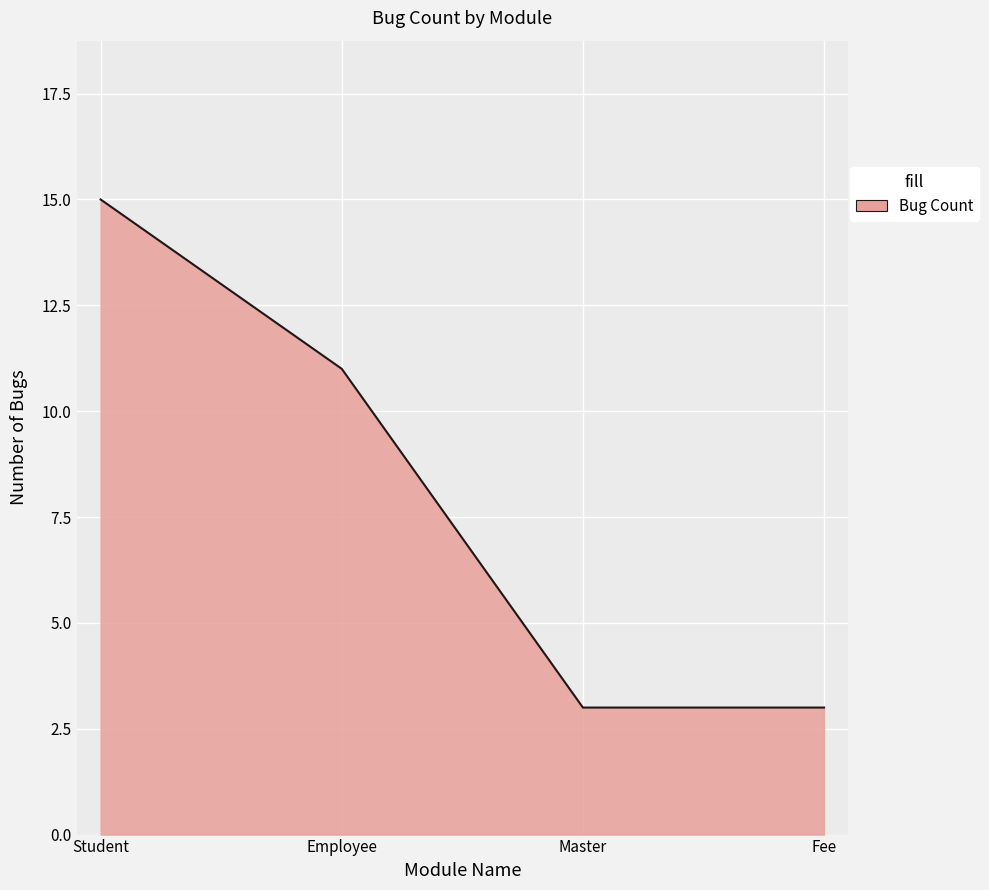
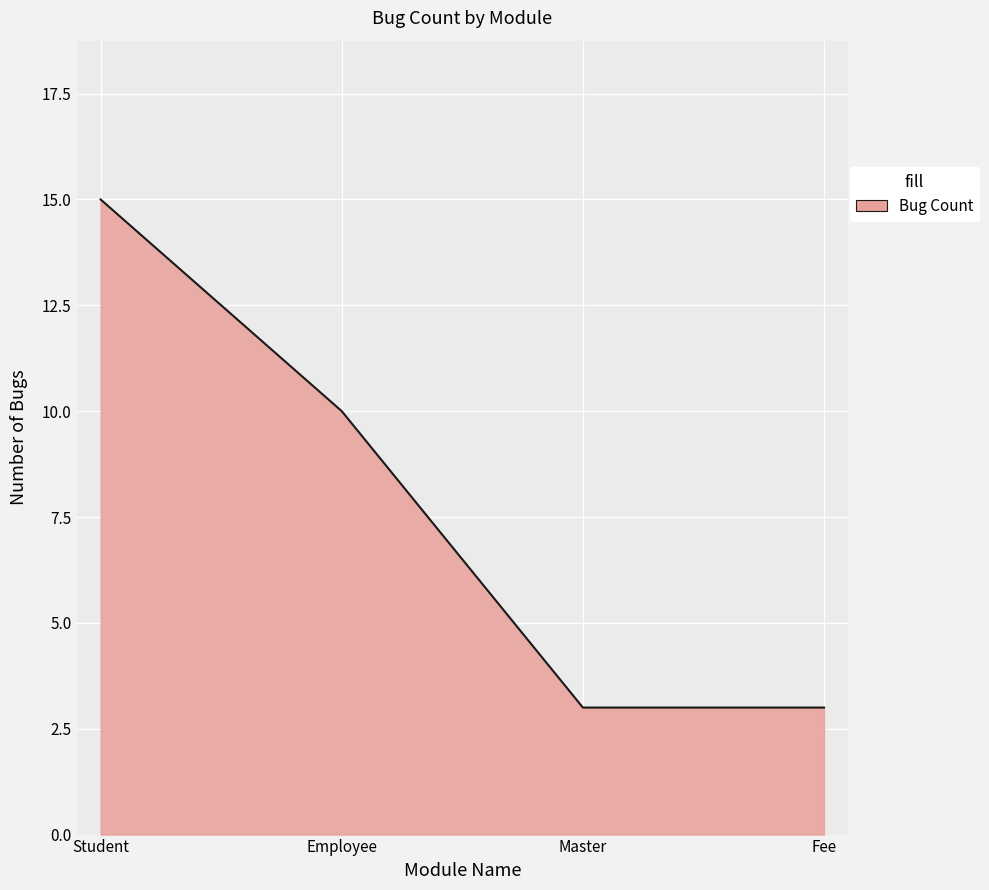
Employee: 11 -> 10
